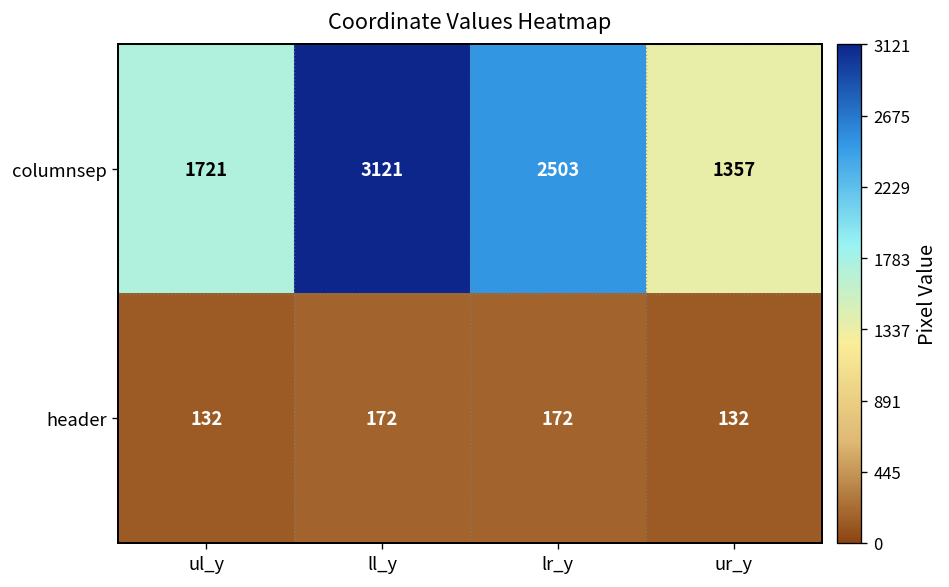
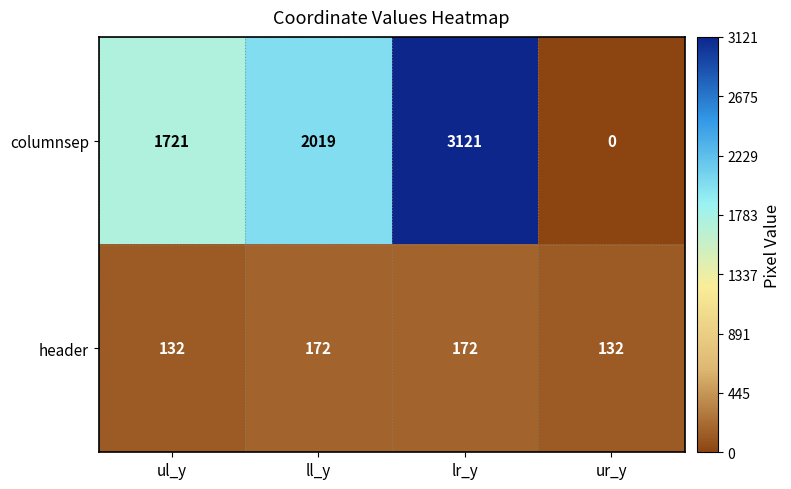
columnsep, ll_y: 3121 -> 2019
columnsep, lr_y: 2503 -> 3121
columnsep, ur_y: 1357 -> 0
